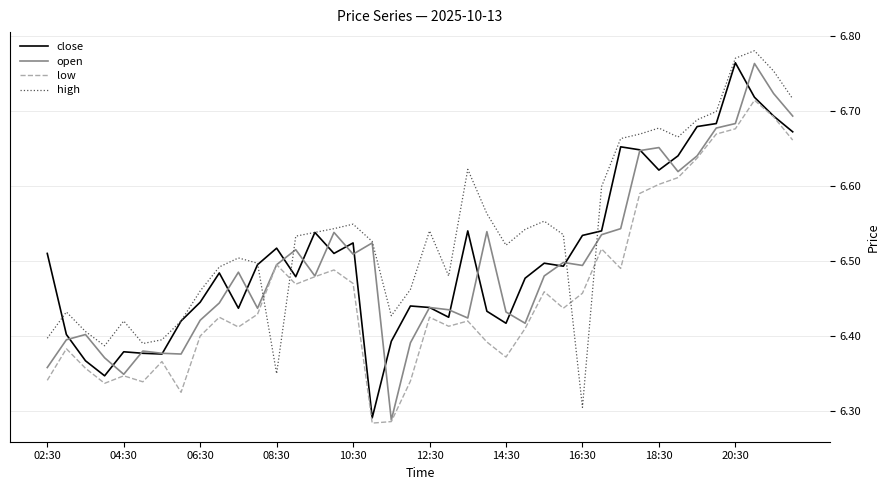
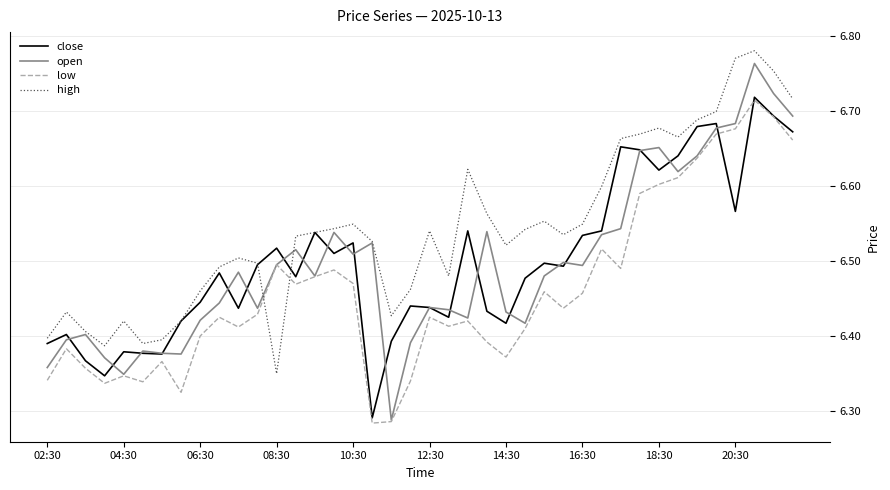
close, 02:30: 6.51 -> 6.39
high, 16:30: 6.31 -> 6.55
close, 20:30: 6.76 -> 6.57
